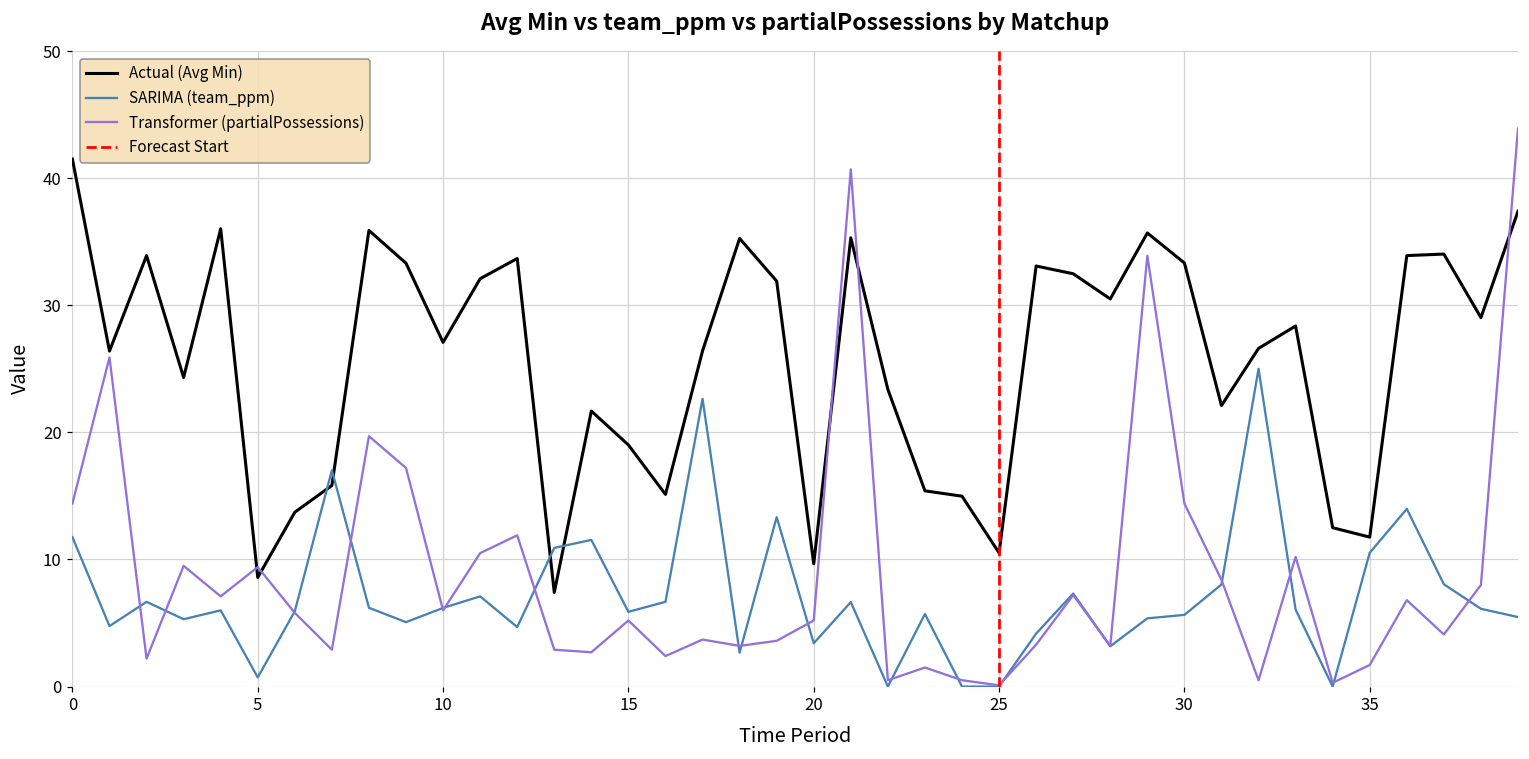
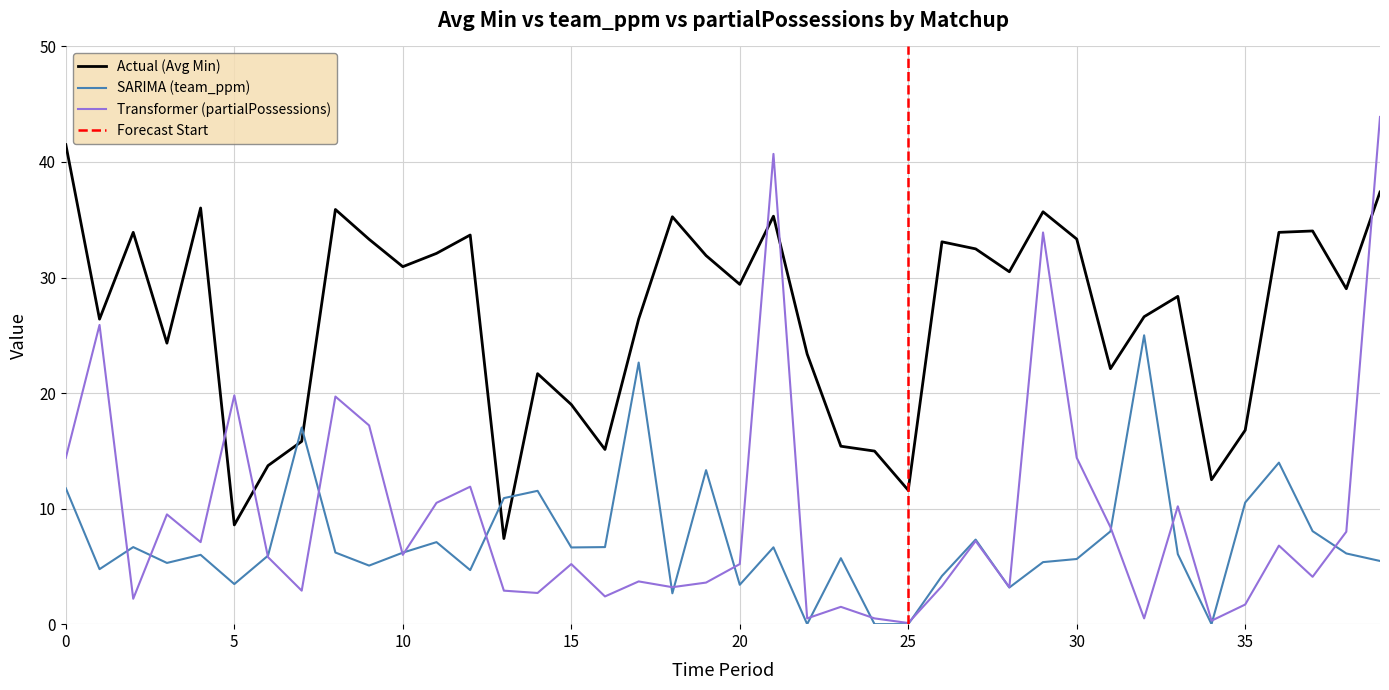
SARIMA (team_ppm), 5: 0.7 -> 3.5
Transformer (partialPossessions), 5: 9.4 -> 19.8
Actual (Avg Min), 10: 27.1 -> 30.9
SARIMA (team_ppm), 15: 5.9 -> 6.6
Actual (Avg Min), 20: 9.7 -> 29.4
Actual (Avg Min), 25: 10.5 -> 11.6
Actual (Avg Min), 35: 11.8 -> 16.8
